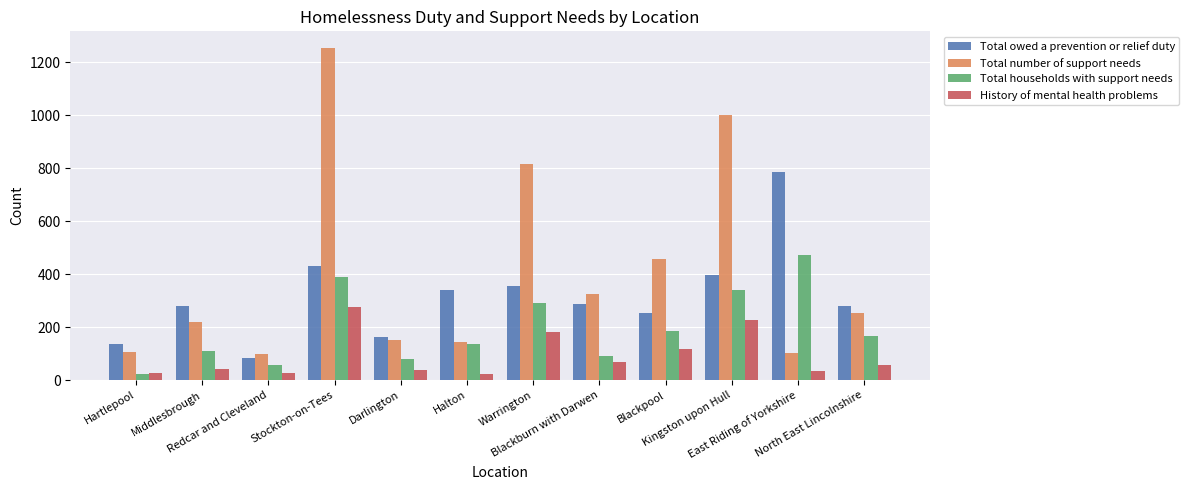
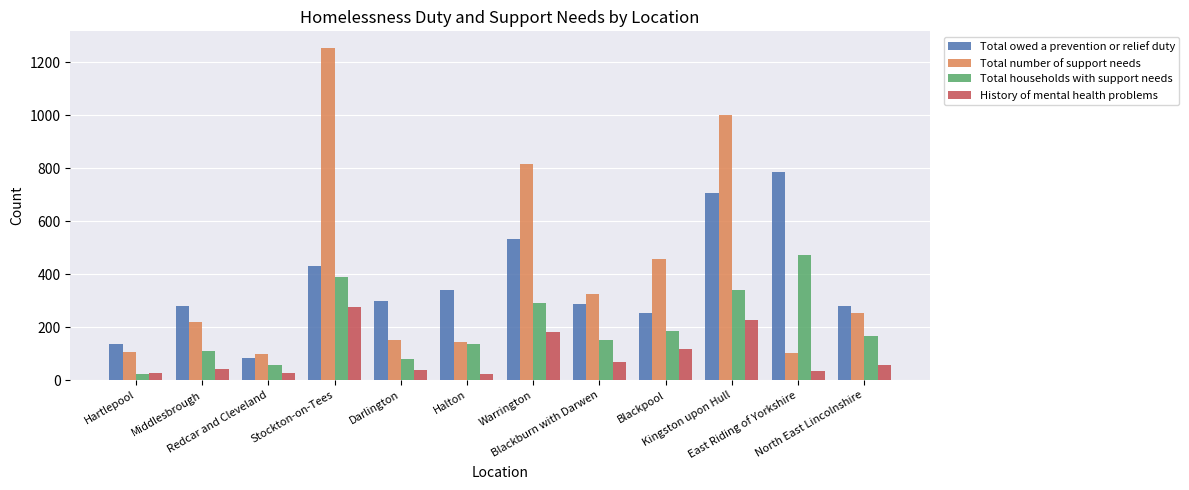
Total owed a prevention or relief duty, Darlington: 160 -> 300
Total owed a prevention or relief duty, Warrington: 360 -> 530
Total households with support needs, Blackburn with Darwen: 90 -> 150
Total owed a prevention or relief duty, Kingston upon Hull: 400 -> 710
